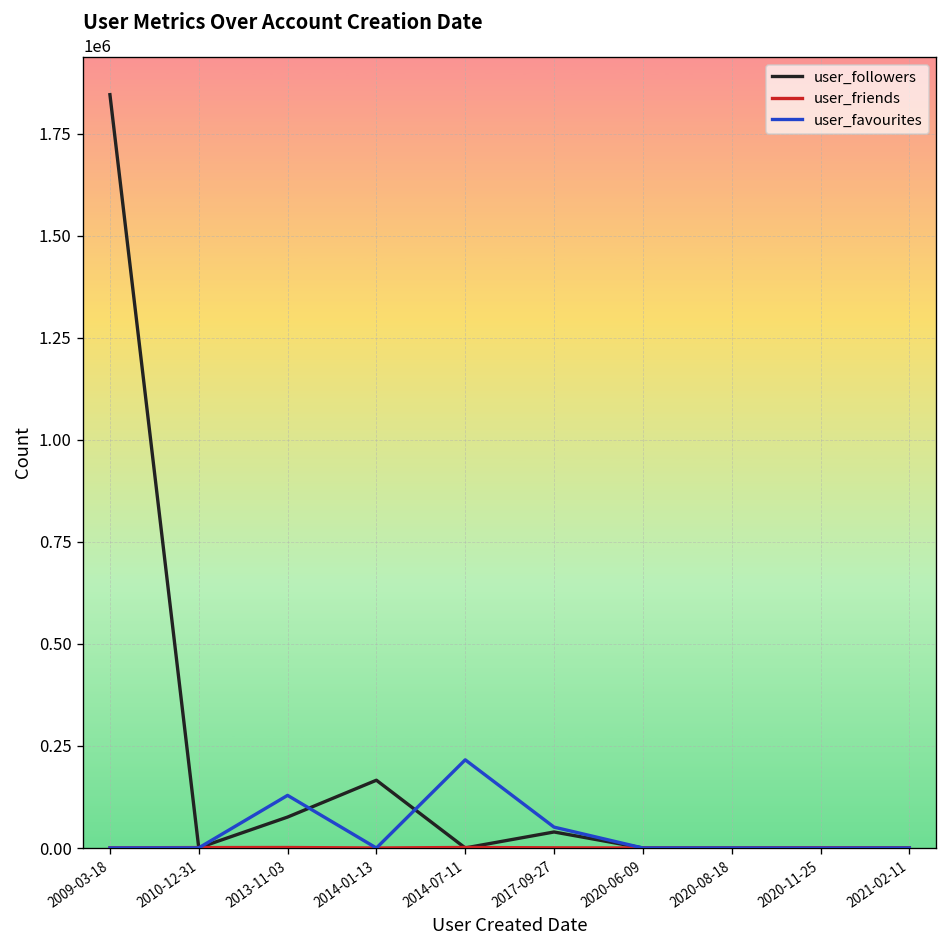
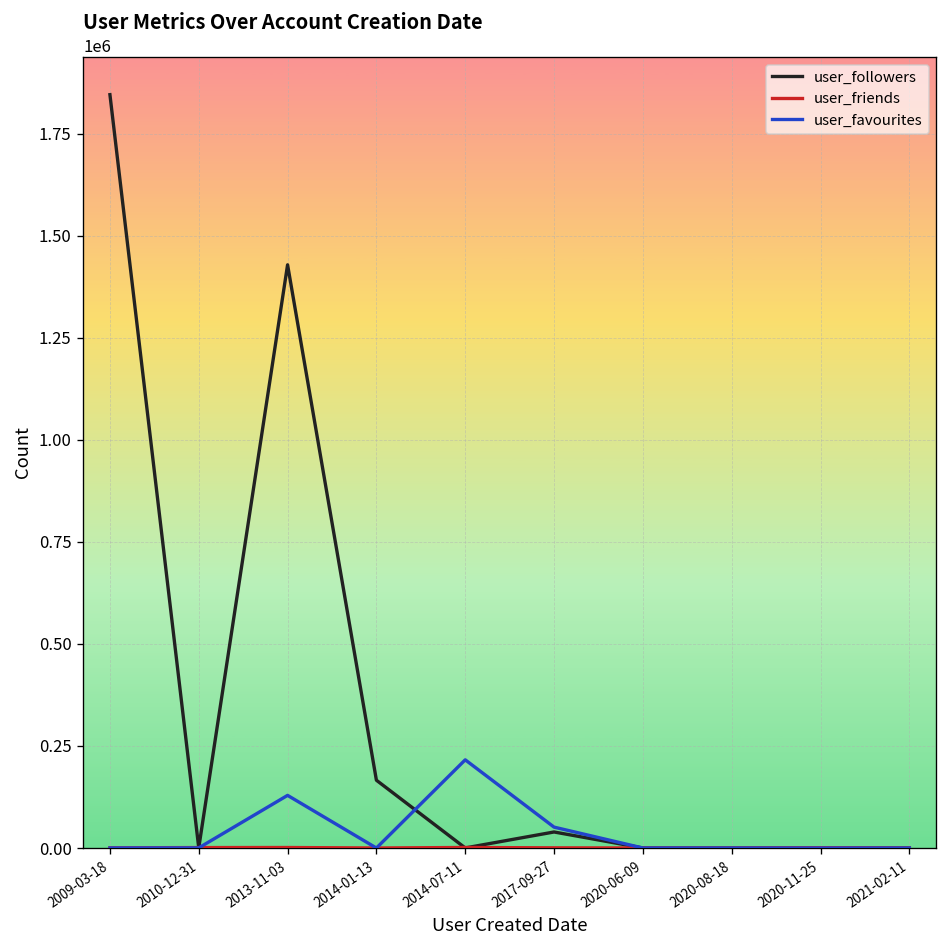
user_followers, 2013-11-03: 80000 -> 1430000
